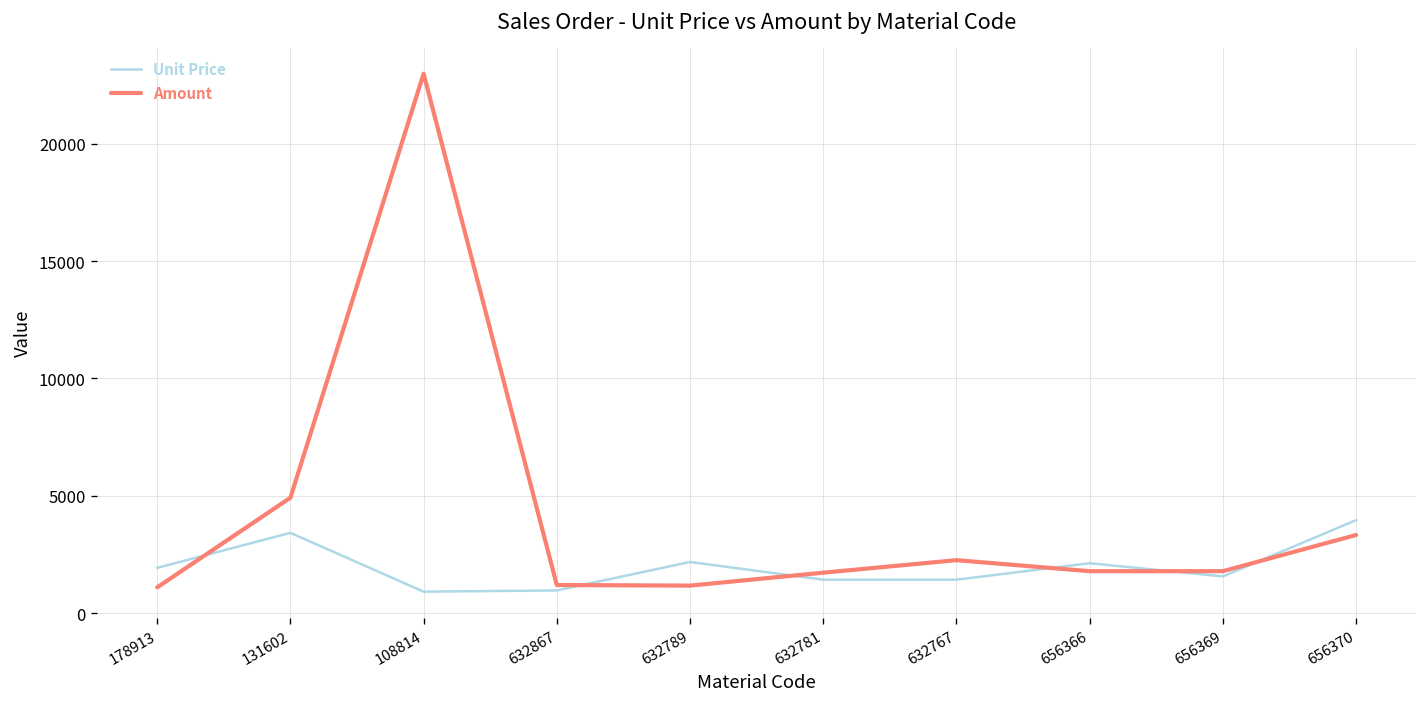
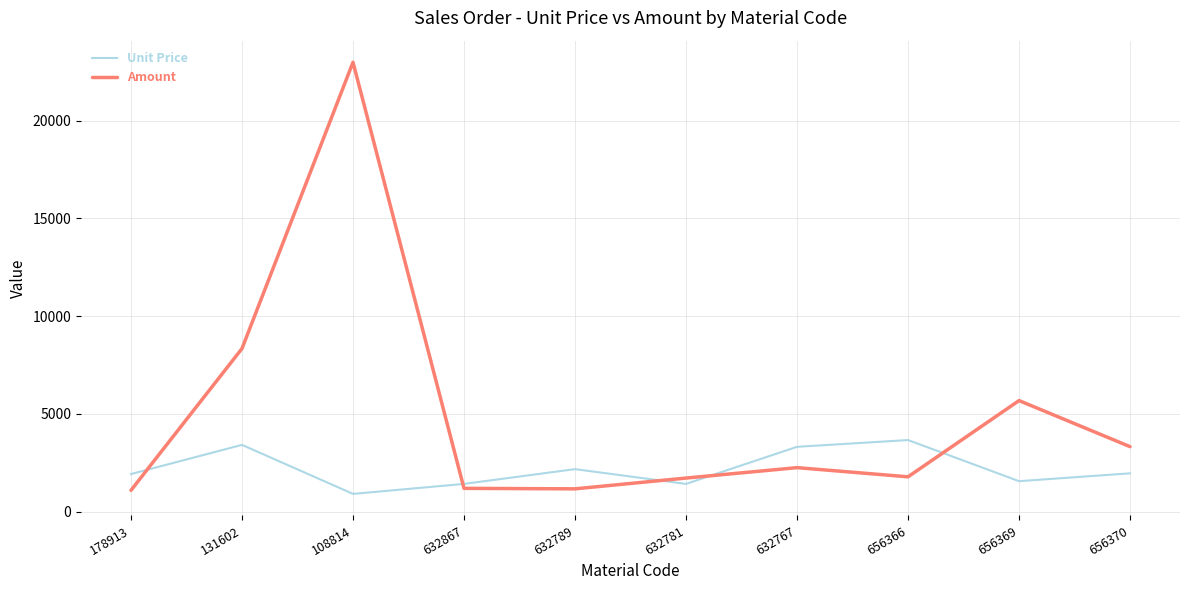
Amount, 131602: 4900 -> 8300
Unit Price, 632867: 1000 -> 1400
Unit Price, 632767: 1400 -> 3300
Unit Price, 656366: 2100 -> 3700
Amount, 656369: 1800 -> 5700
Unit Price, 656370: 4000 -> 2000
